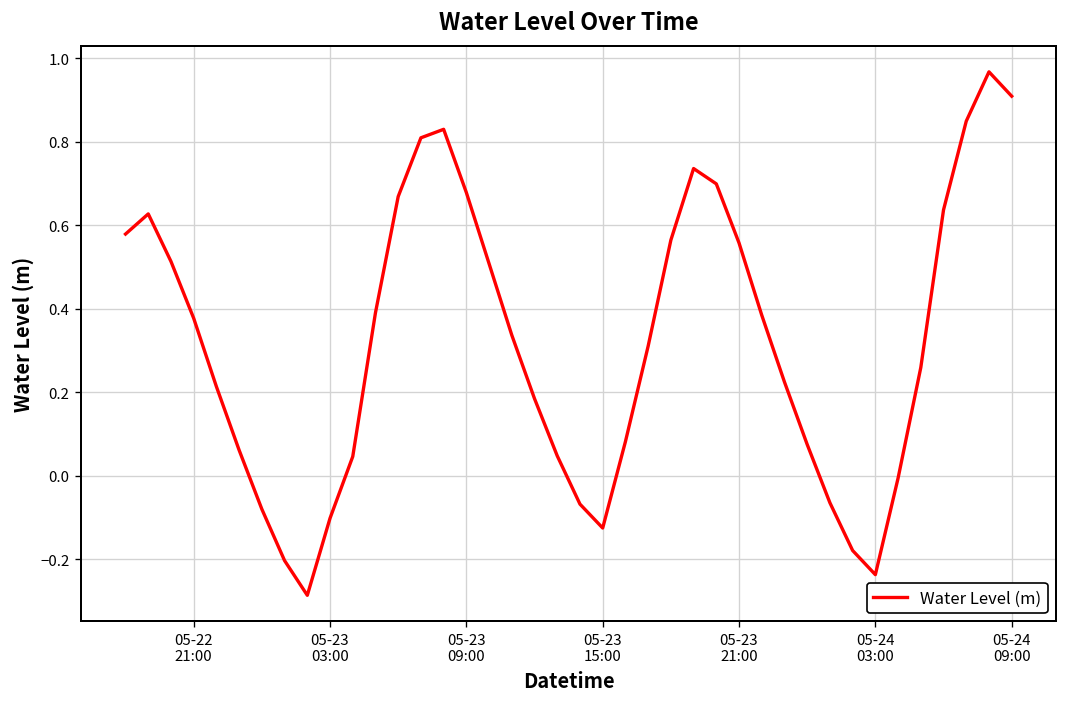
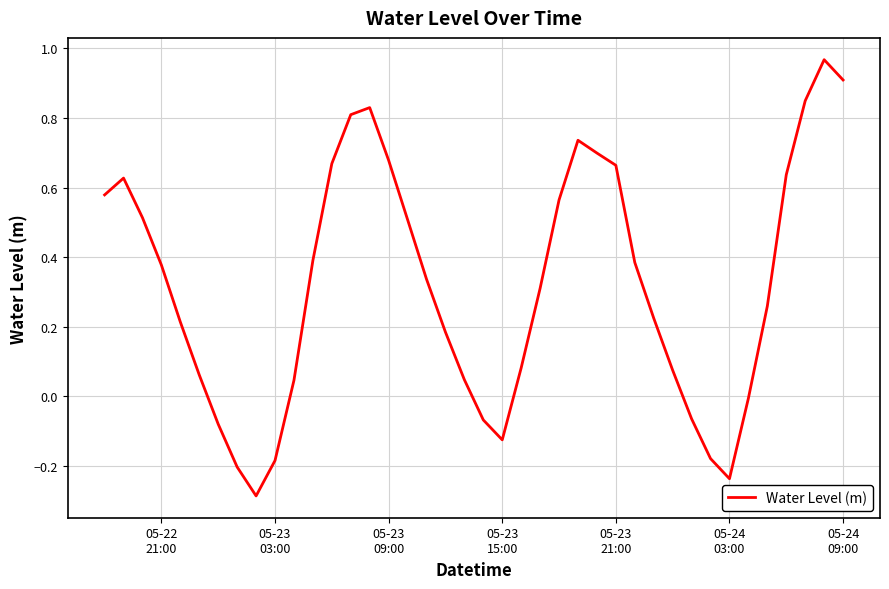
05-23 03:00: -0.10 -> -0.18
05-23 21:00: 0.56 -> 0.66
